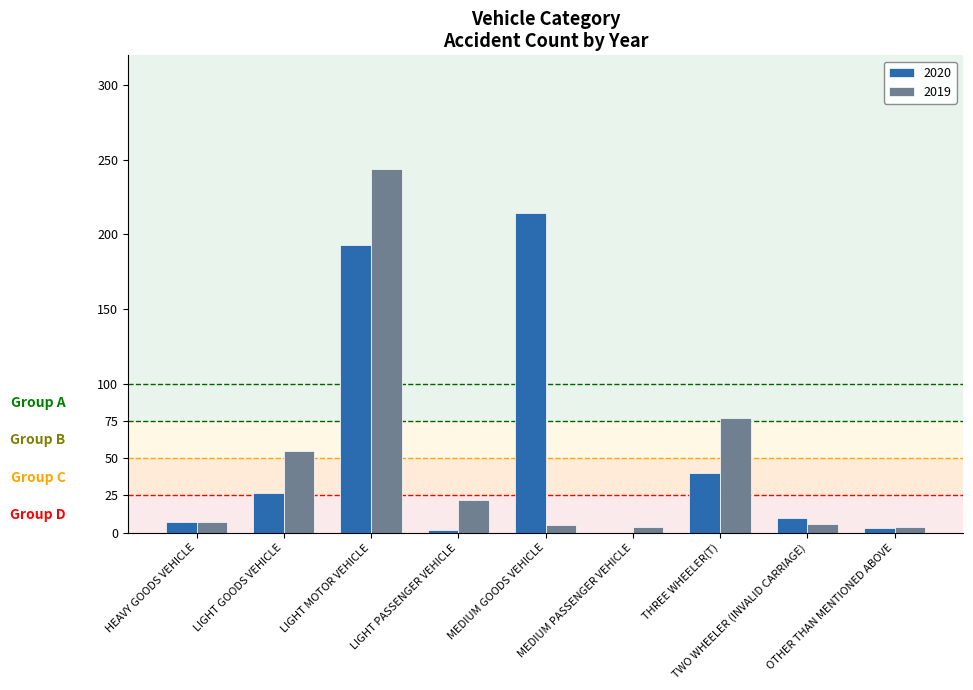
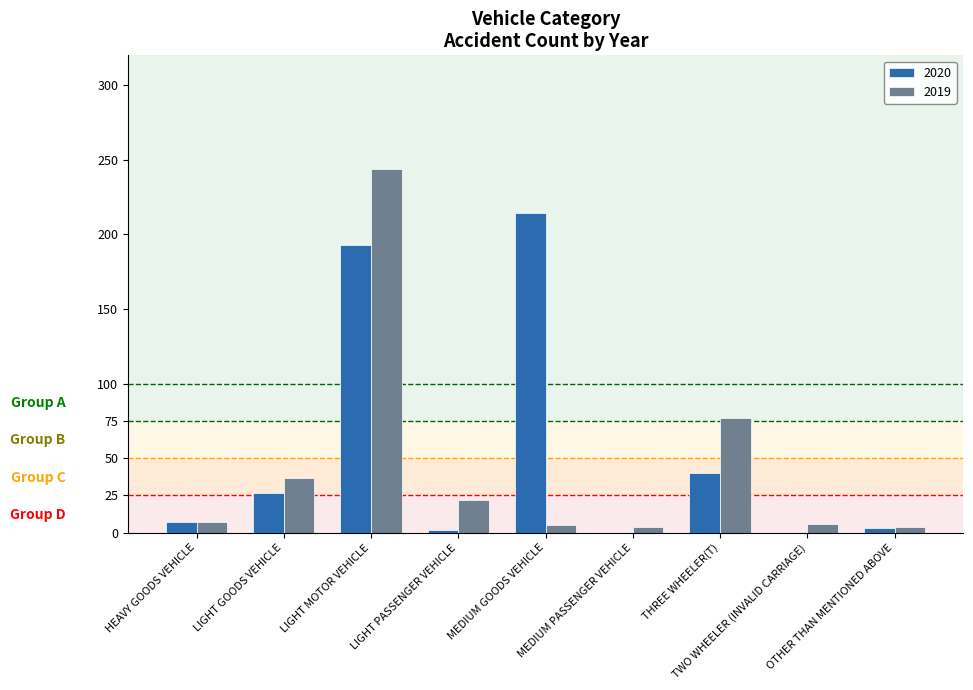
2019, LIGHT GOODS VEHICLE: 55 -> 37
2020, TWO WHEELER (INVALID CARRIAGE): 10 -> 0
